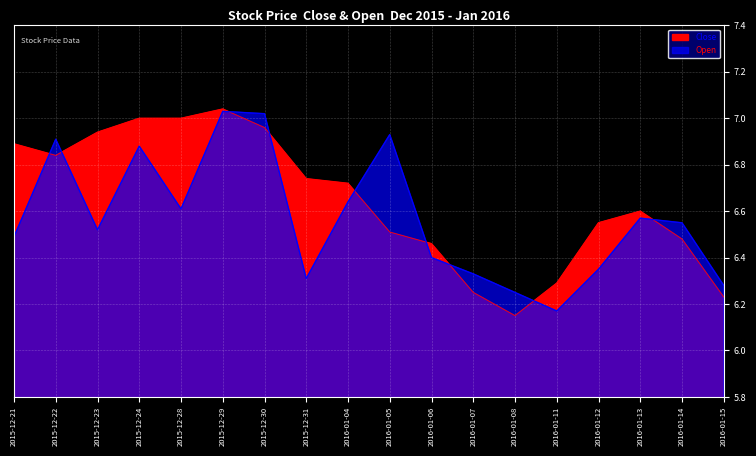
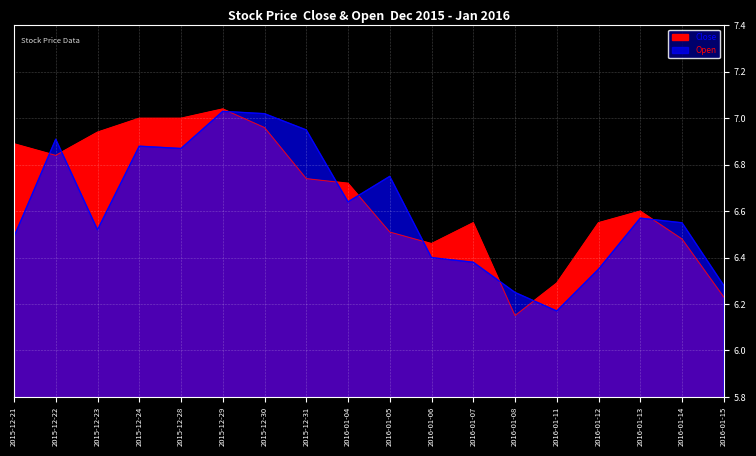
Open, 2015-12-28: 6.61 -> 6.87
Open, 2015-12-31: 6.31 -> 6.95
Open, 2016-01-05: 6.93 -> 6.75
Close, 2016-01-07: 6.25 -> 6.55
Open, 2016-01-07: 6.33 -> 6.38
